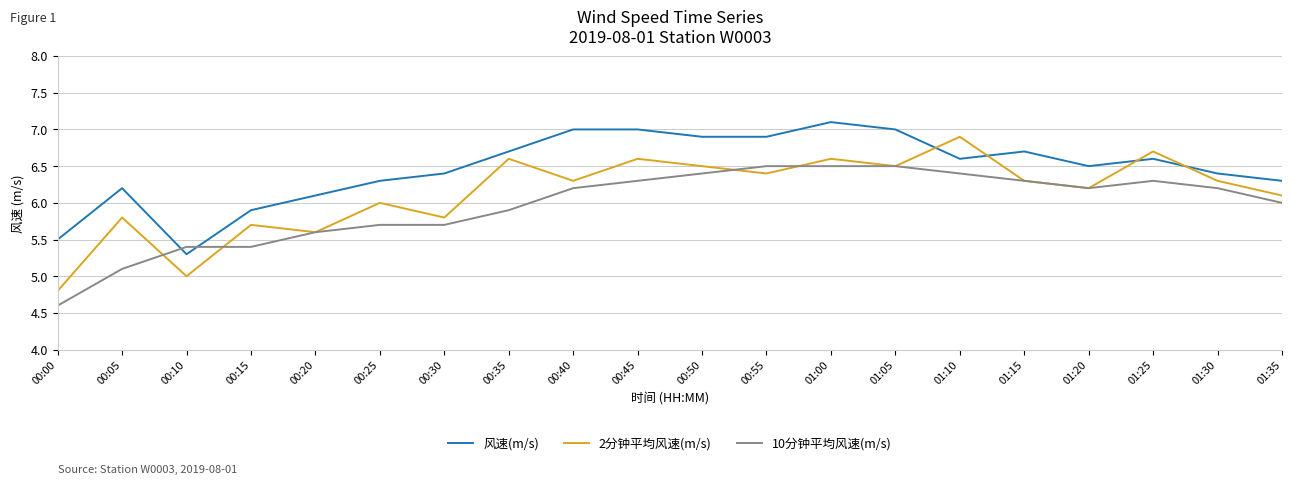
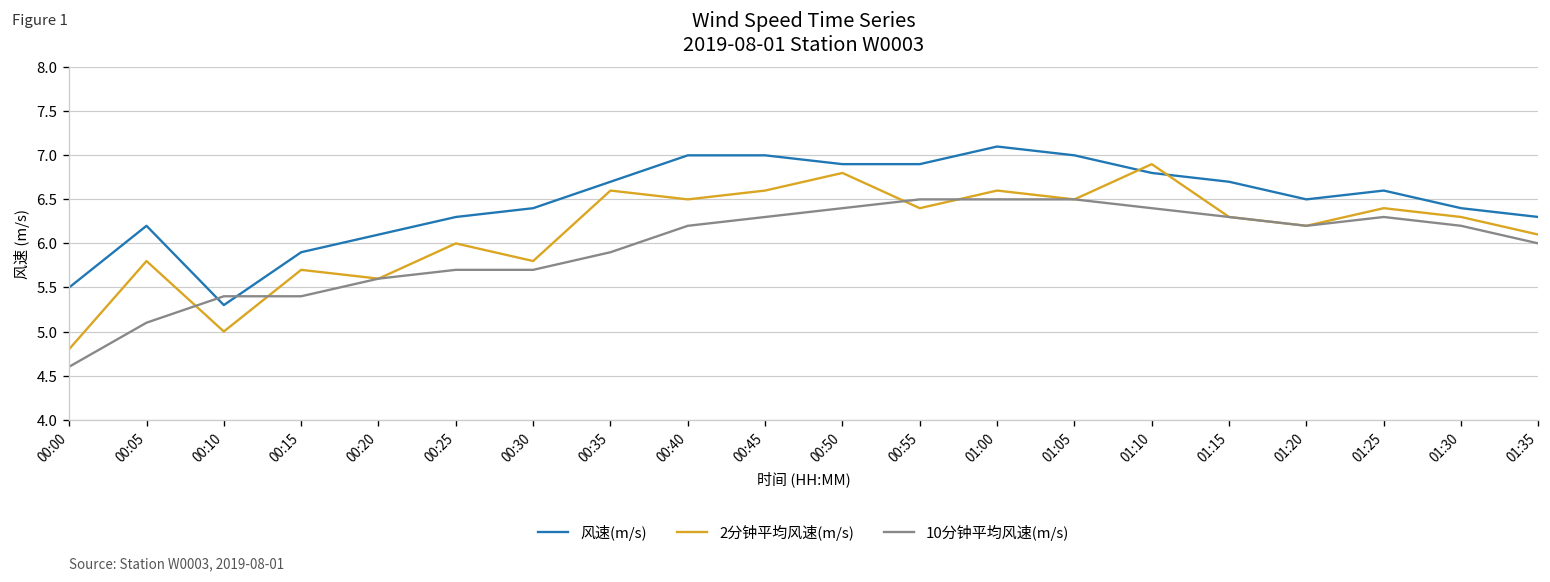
2分钟平均风速(m/s), 00:40: 6.3 -> 6.5
2分钟平均风速(m/s), 00:50: 6.5 -> 6.8
风速(m/s), 01:10: 6.6 -> 6.8
2分钟平均风速(m/s), 01:25: 6.7 -> 6.4
